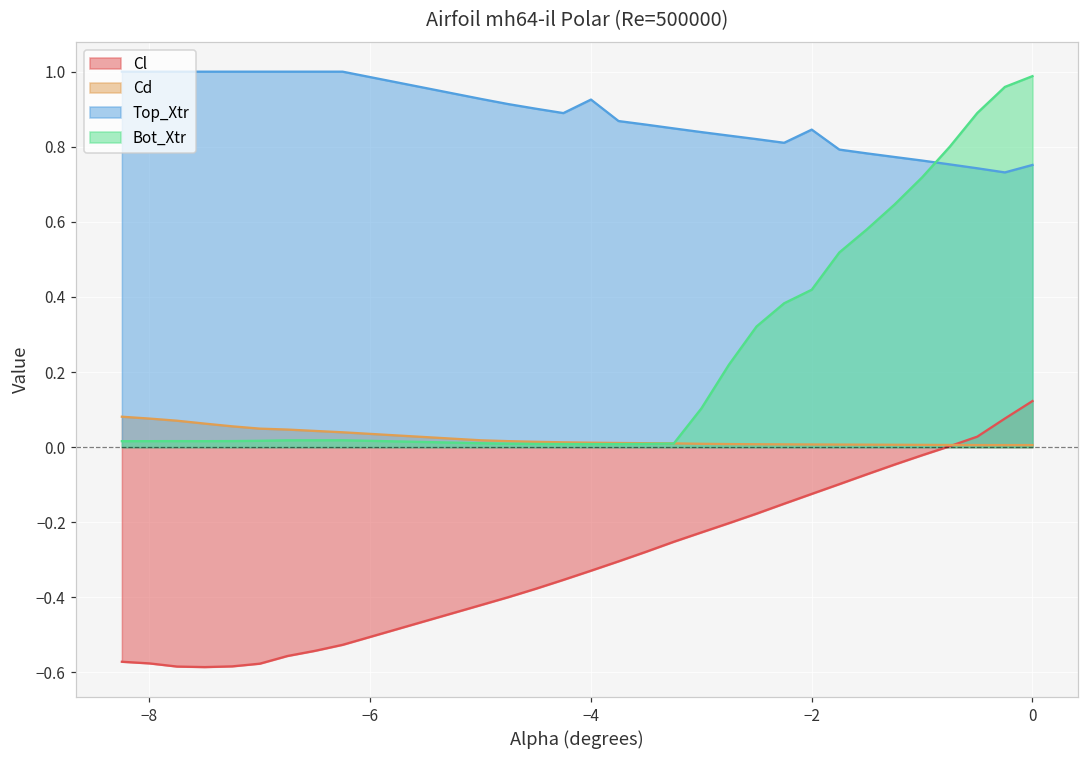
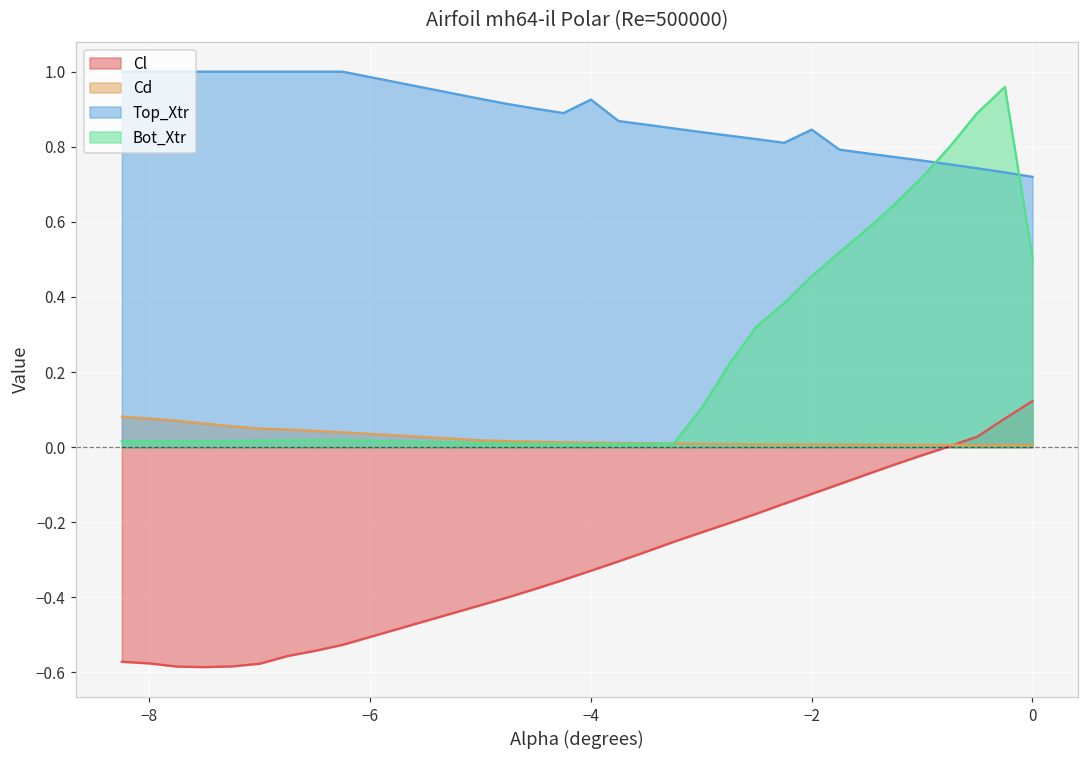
Bot_Xtr, −2: 0.42 -> 0.46
Top_Xtr, 0: 0.75 -> 0.72
Bot_Xtr, 0: 0.99 -> 0.50
